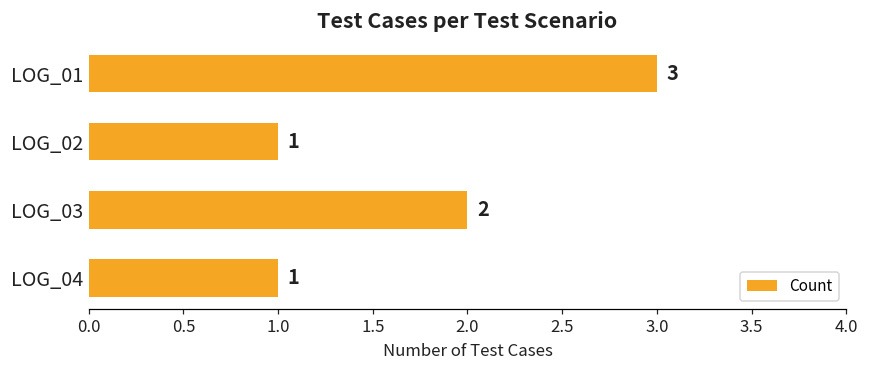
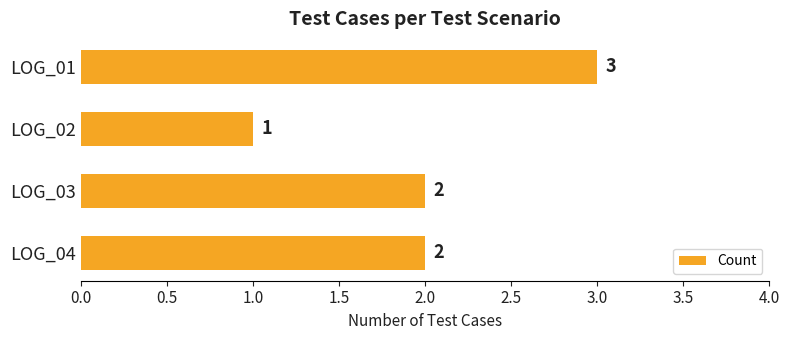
LOG_04: 1 -> 2
